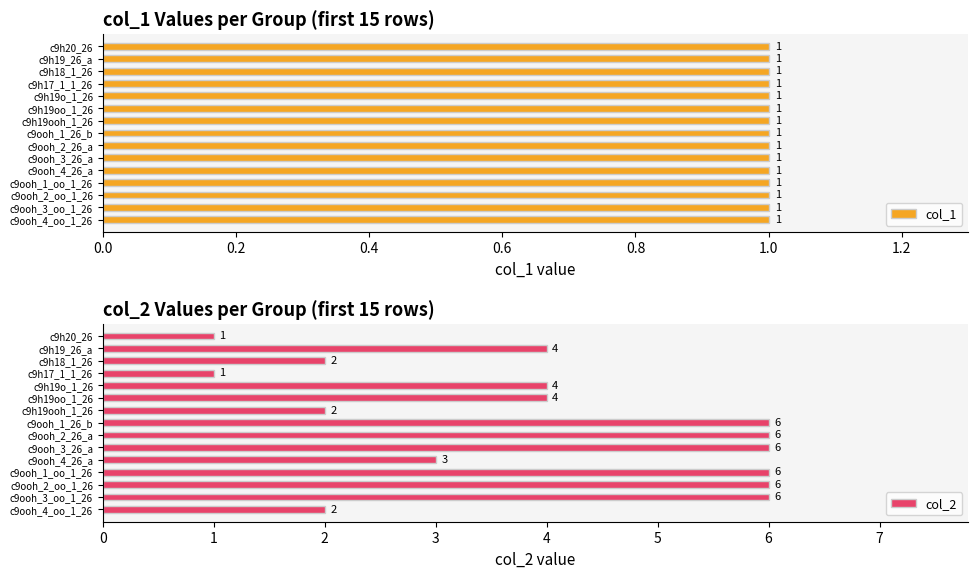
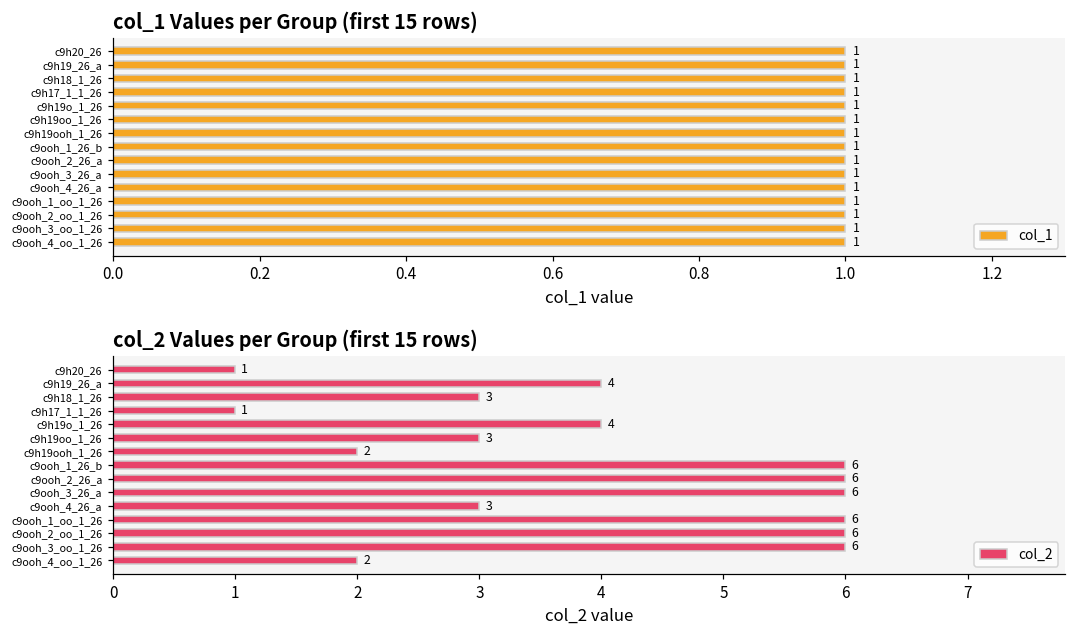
col_2 Values per Group (first 15 rows), c9h18_1_26: 2 -> 3
col_2 Values per Group (first 15 rows), c9h19oo_1_26: 4 -> 3
